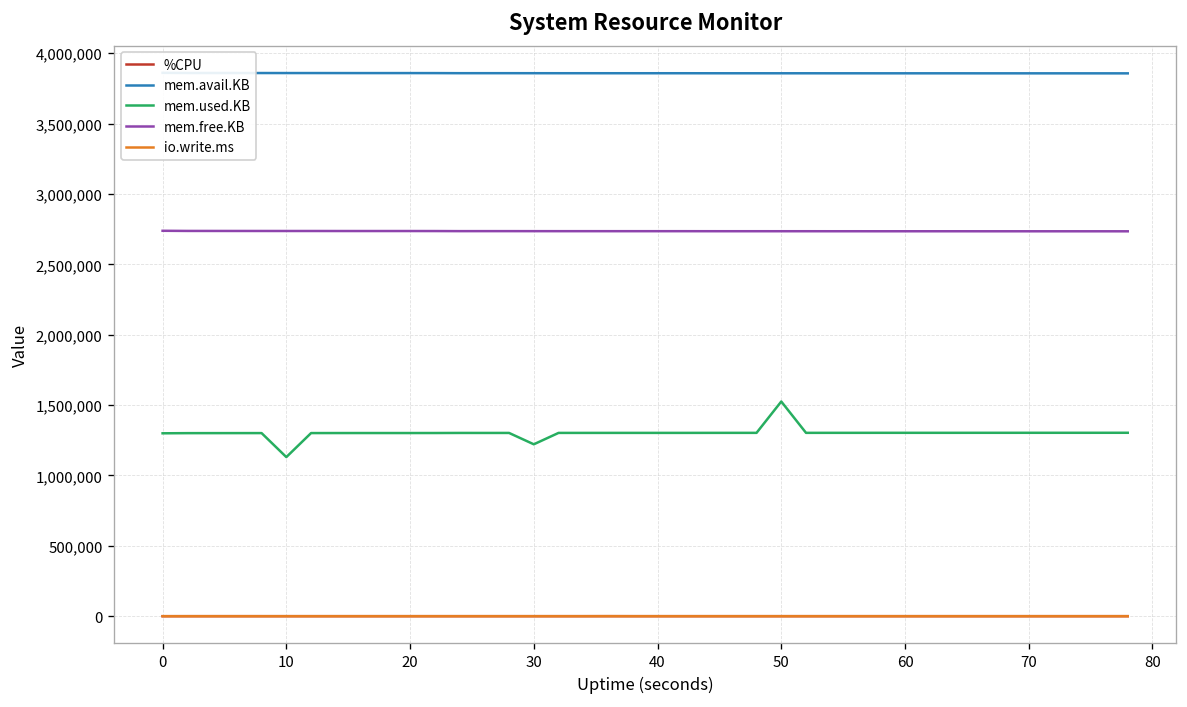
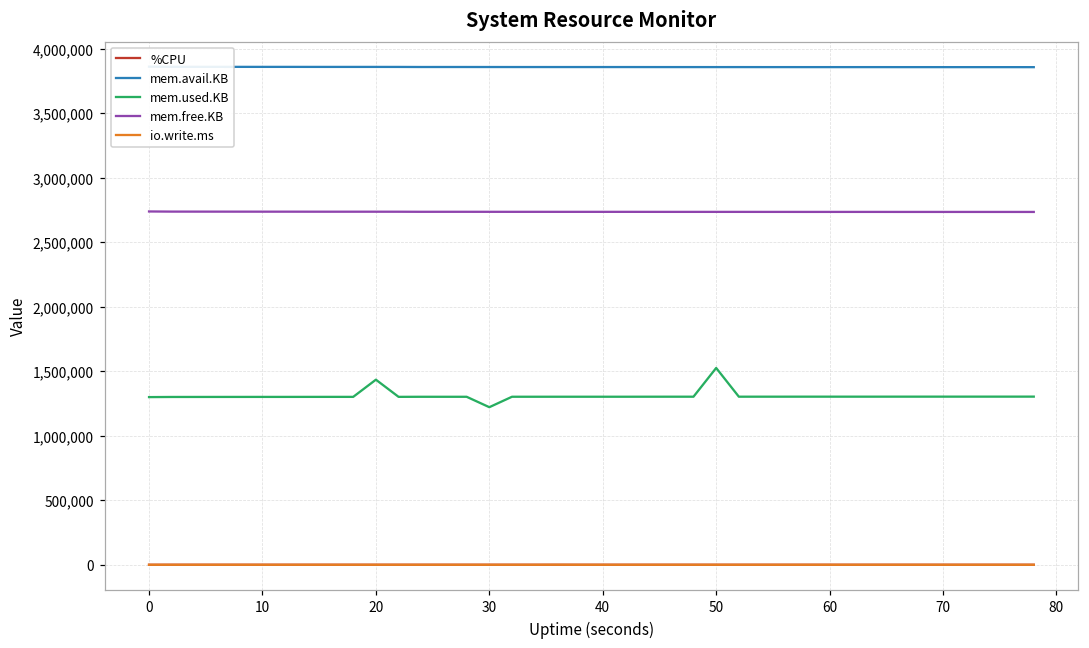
mem.used.KB, 10: 1,130,000 -> 1,300,000
mem.used.KB, 20: 1,300,000 -> 1,430,000
